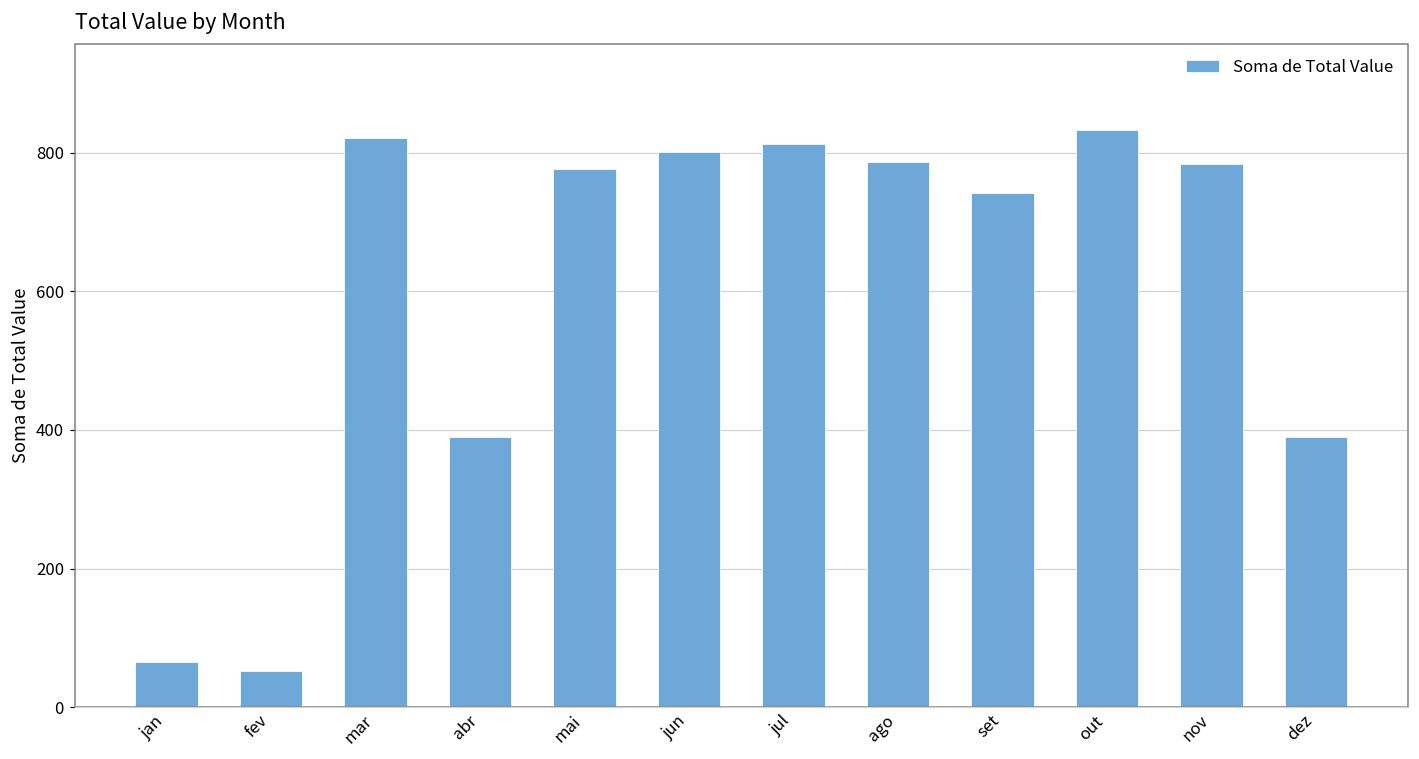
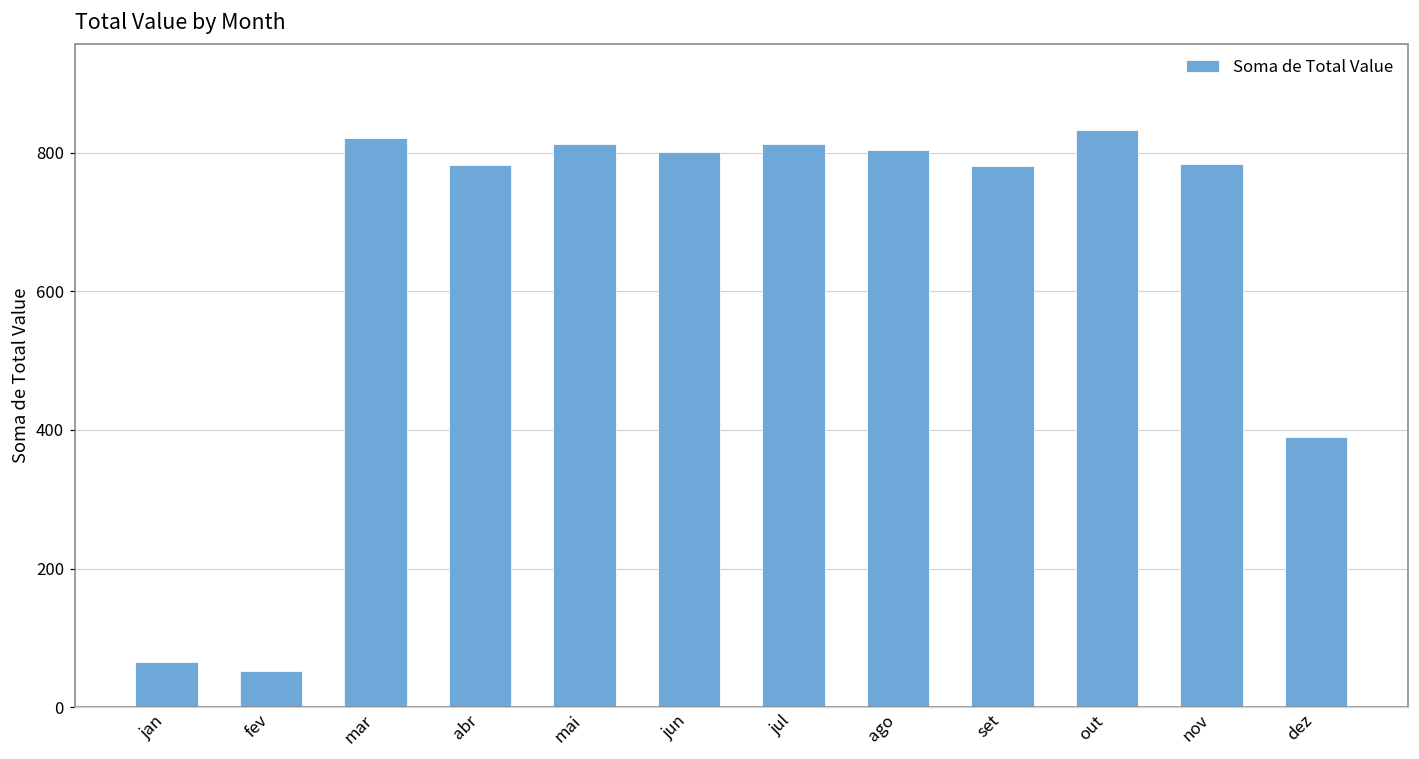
abr: 390 -> 780
mai: 780 -> 810
ago: 790 -> 800
set: 740 -> 780
